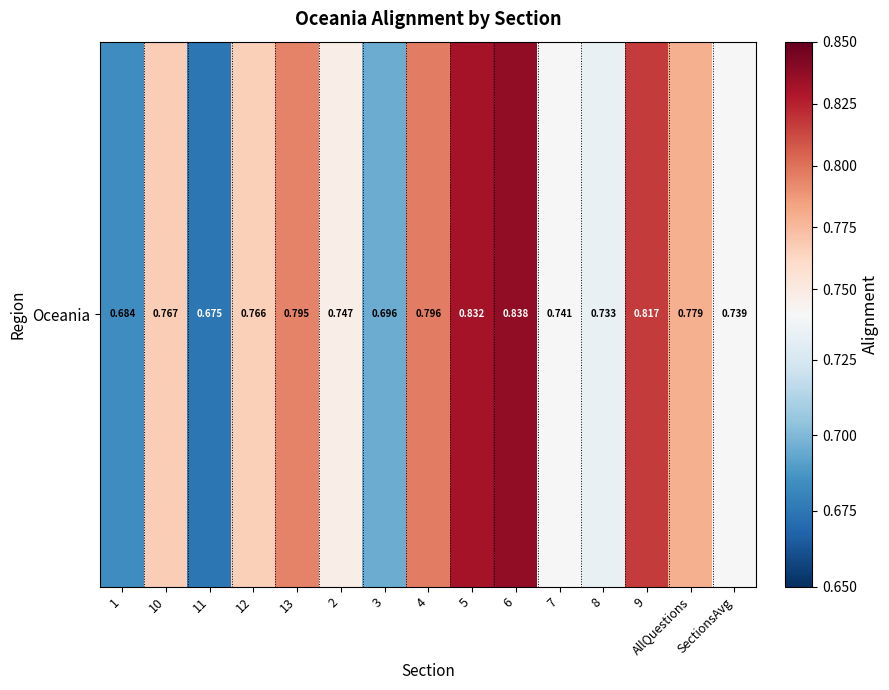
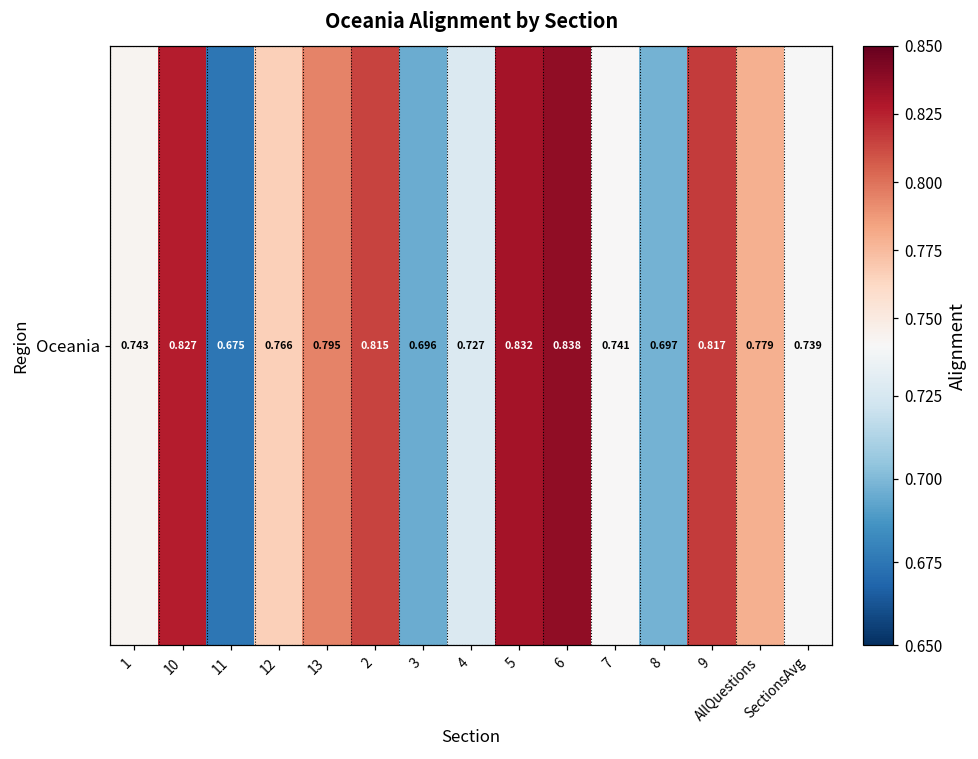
Oceania, 1: 0.684 -> 0.743
Oceania, 10: 0.767 -> 0.827
Oceania, 2: 0.747 -> 0.815
Oceania, 4: 0.796 -> 0.727
Oceania, 8: 0.733 -> 0.697
